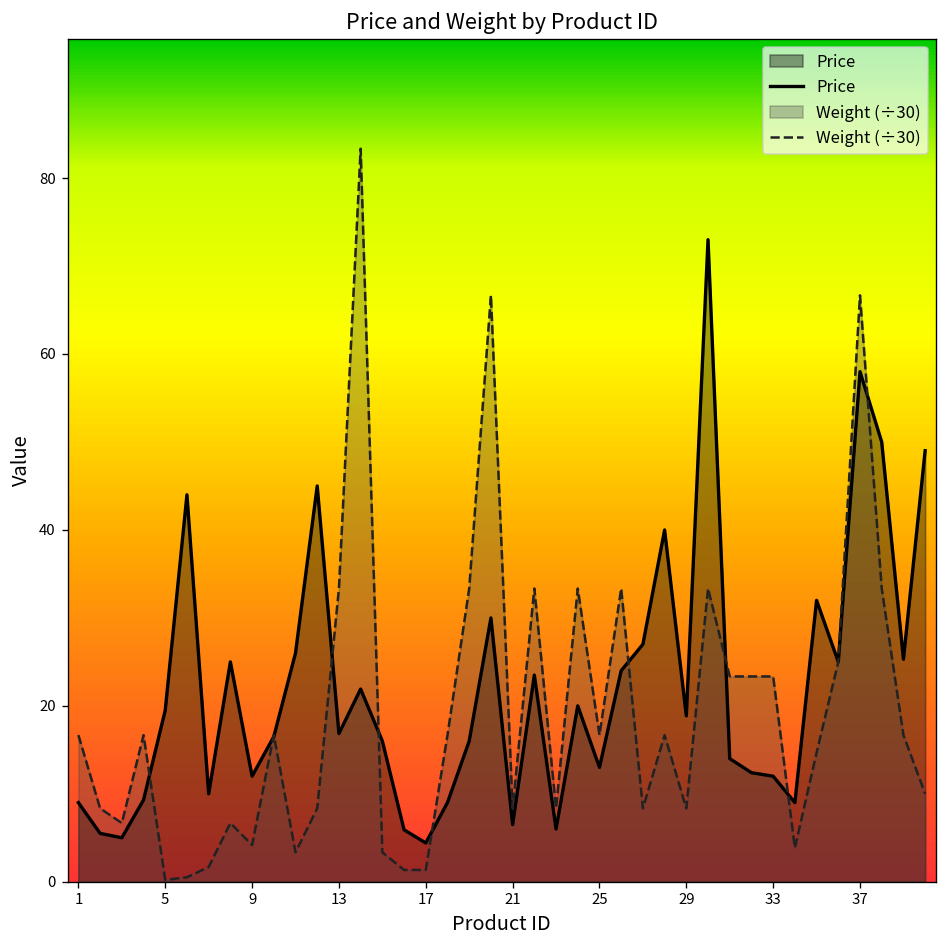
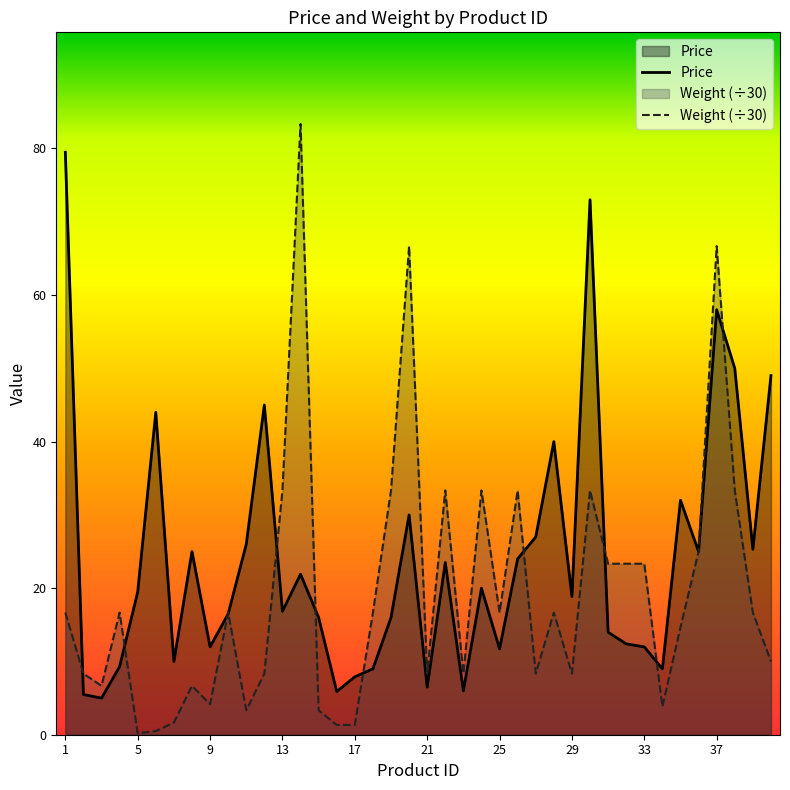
Price, 1: 9 -> 79
Price, 17: 4 -> 8
Price, 25: 13 -> 12
